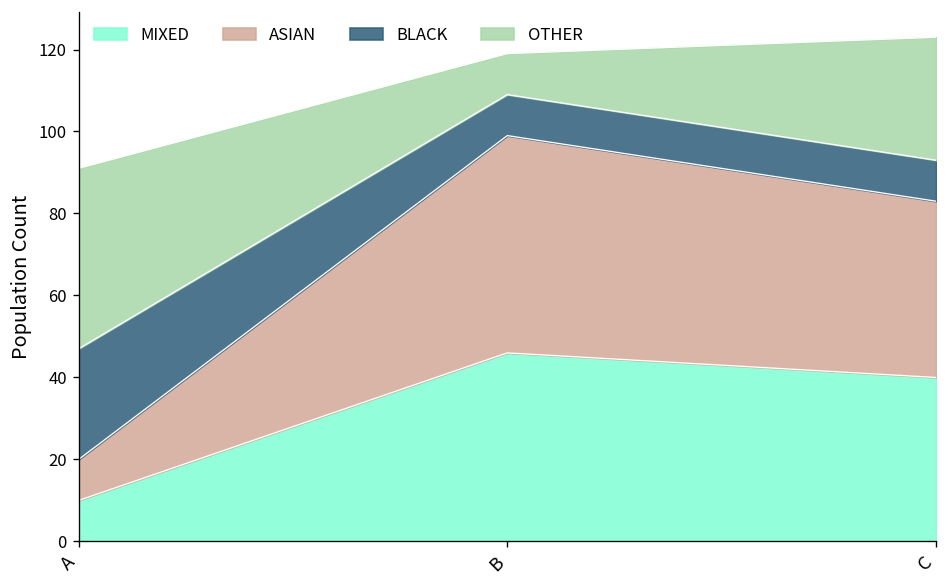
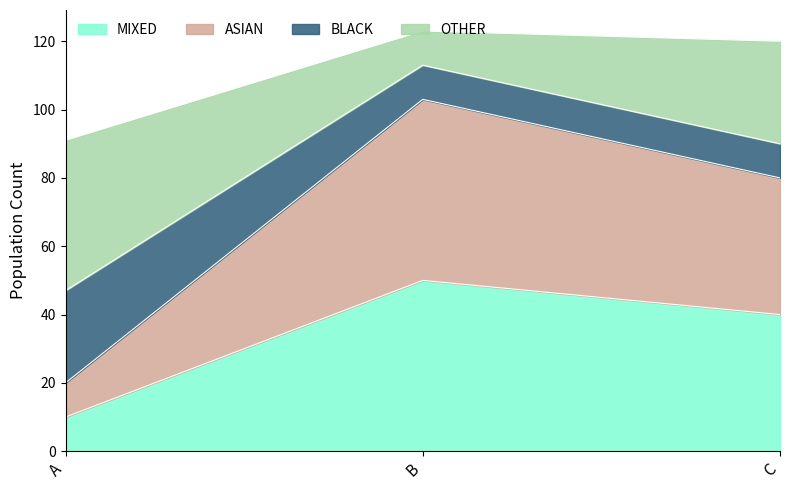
MIXED, B: 46 -> 50
ASIAN, C: 43 -> 40
